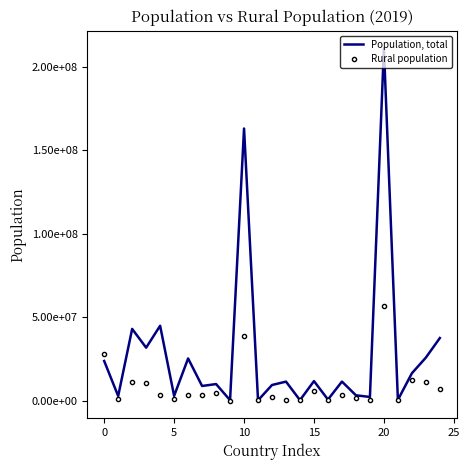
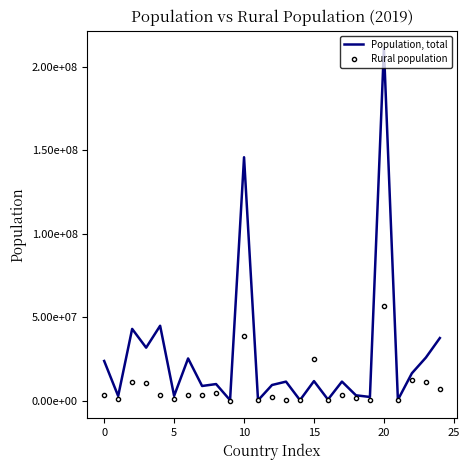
Rural population, 0: 28000000 -> 4000000
Population, total, 10: 163000000 -> 146000000
Rural population, 15: 6000000 -> 25000000
